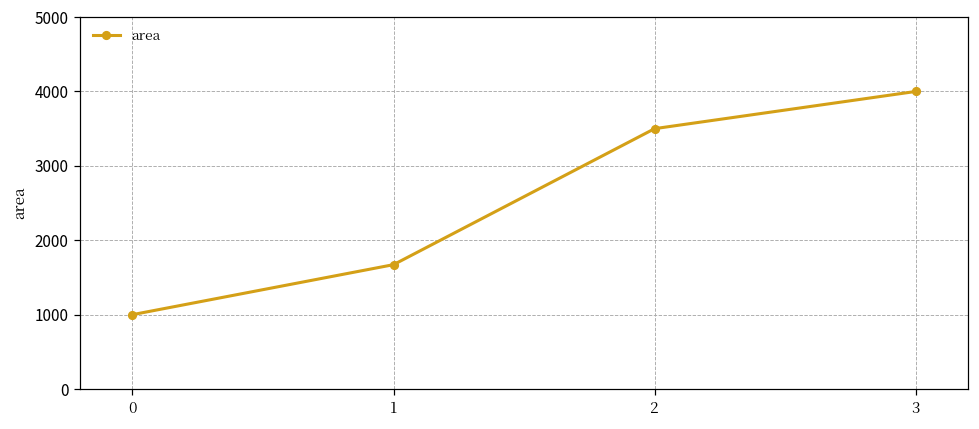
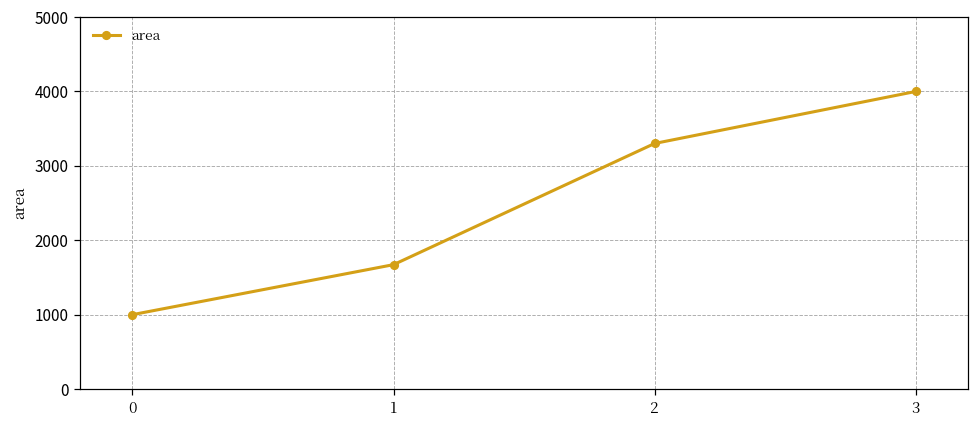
2: 3500 -> 3300
